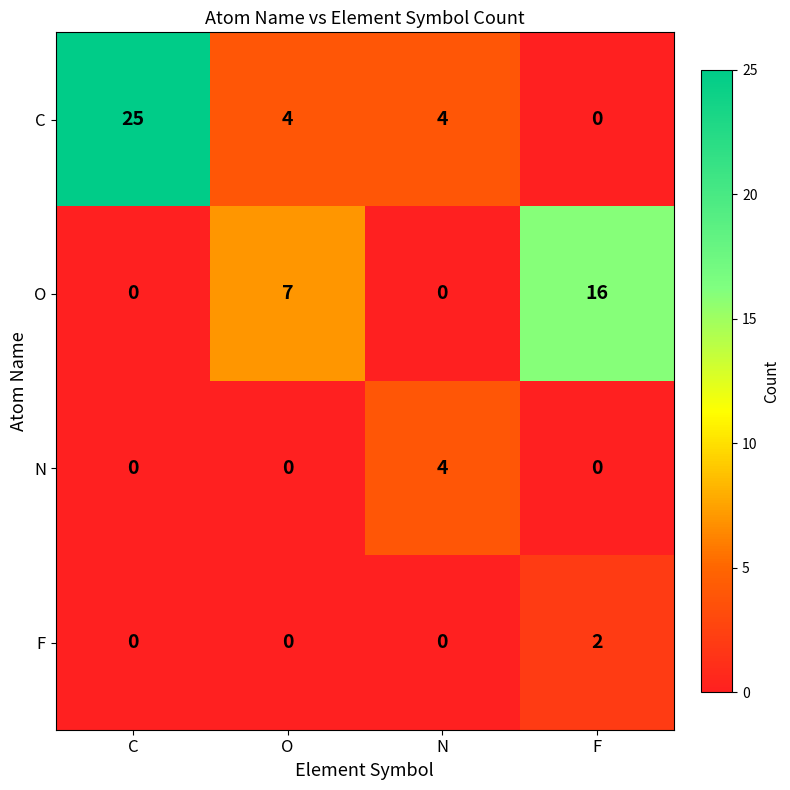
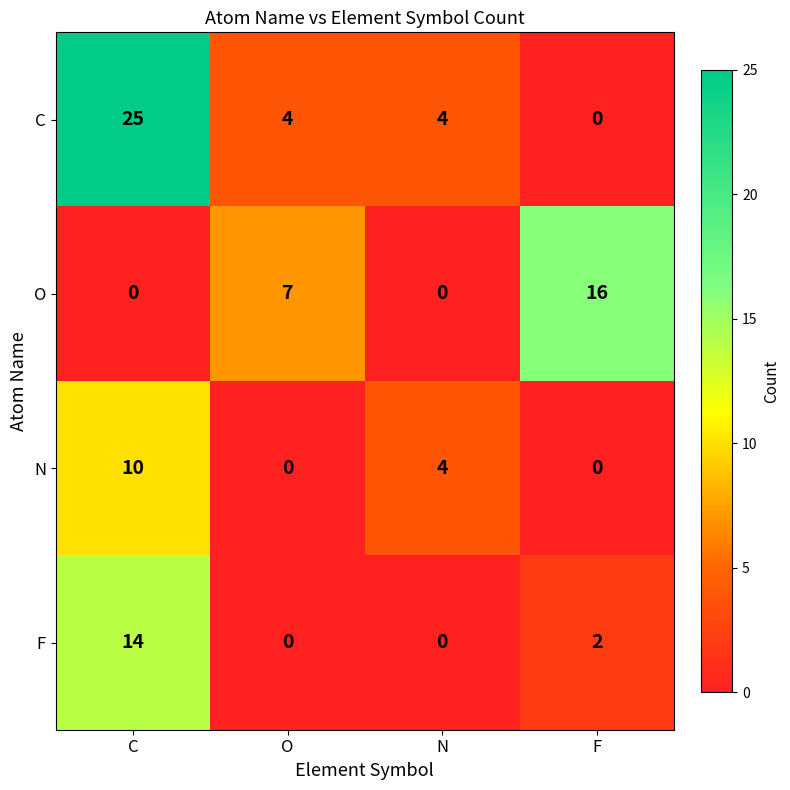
N, C: 0 -> 10
F, C: 0 -> 14
